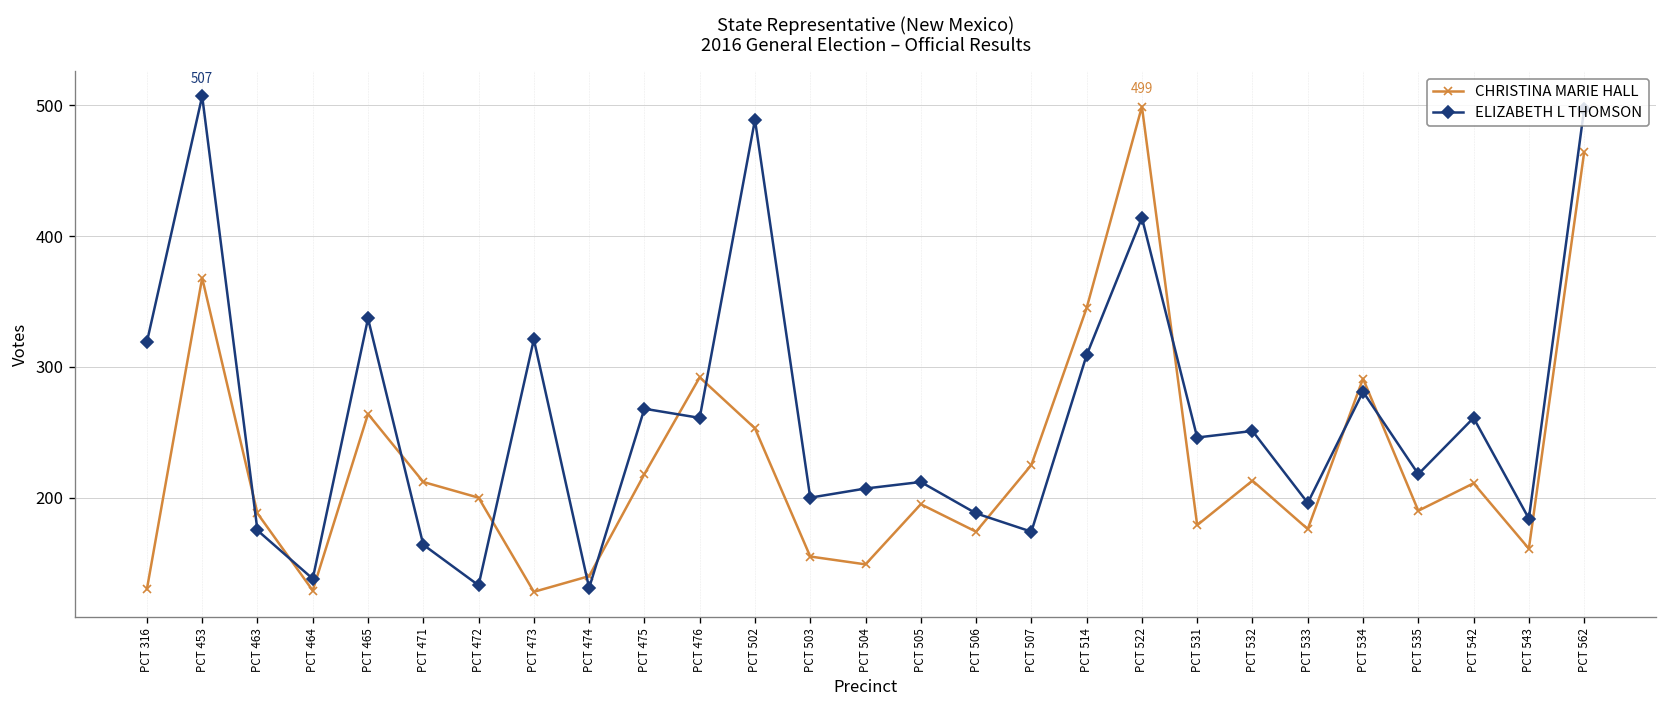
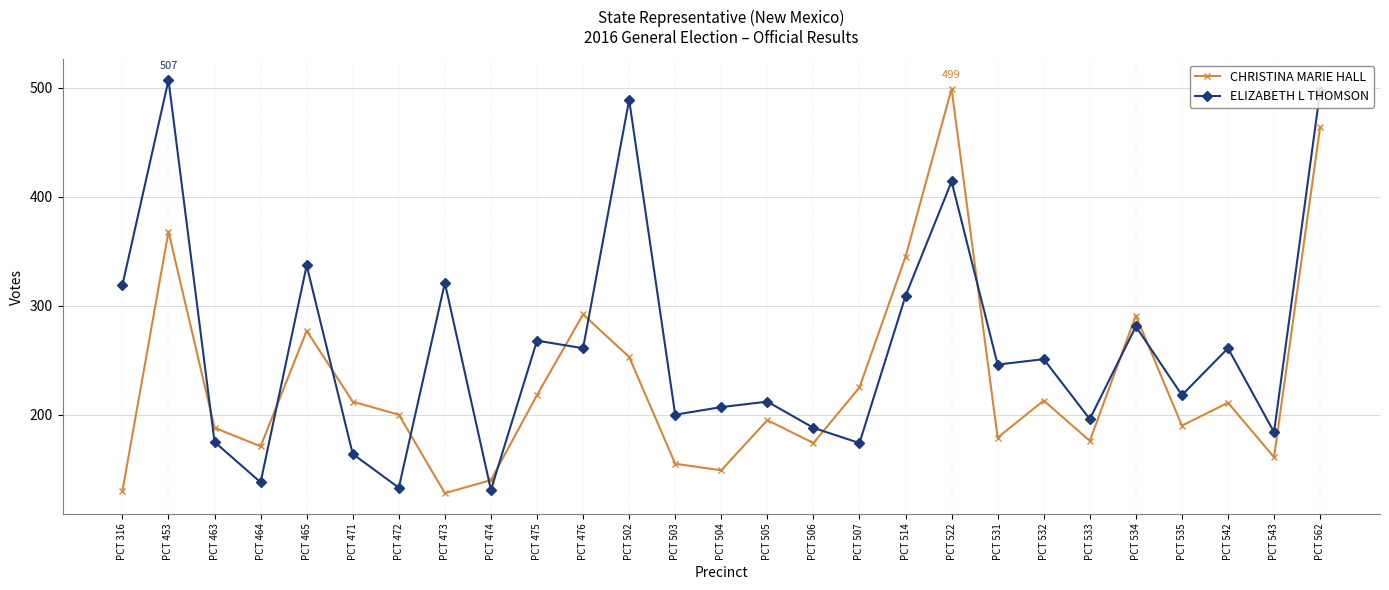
CHRISTINA MARIE HALL, PCT 464: 129 -> 171
CHRISTINA MARIE HALL, PCT 465: 264 -> 277
